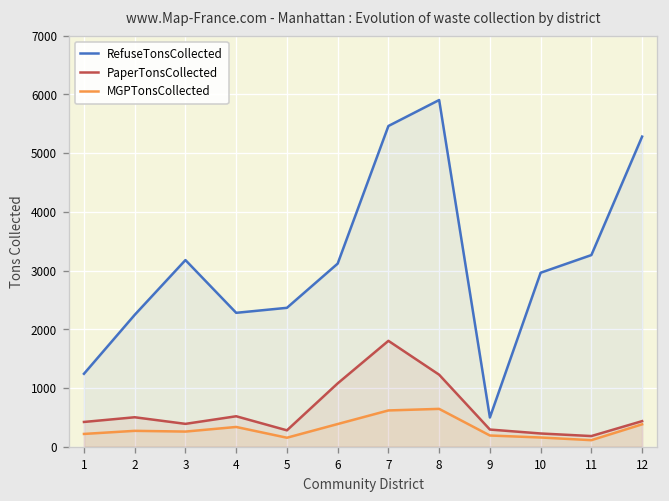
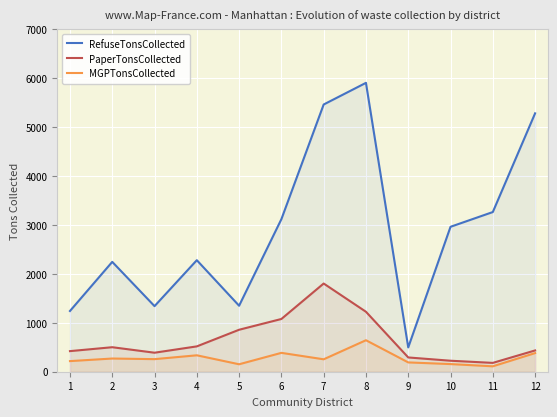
RefuseTonsCollected, 3: 3200 -> 1300
RefuseTonsCollected, 5: 2400 -> 1300
PaperTonsCollected, 5: 300 -> 900
MGPTonsCollected, 7: 600 -> 300
